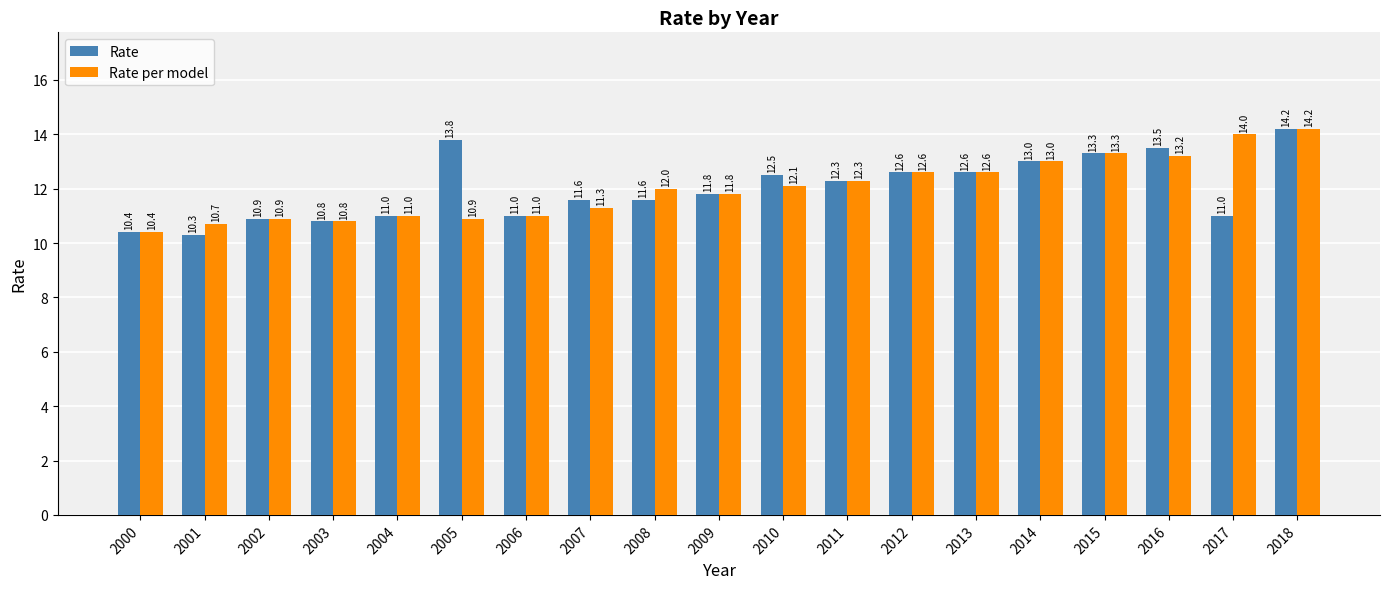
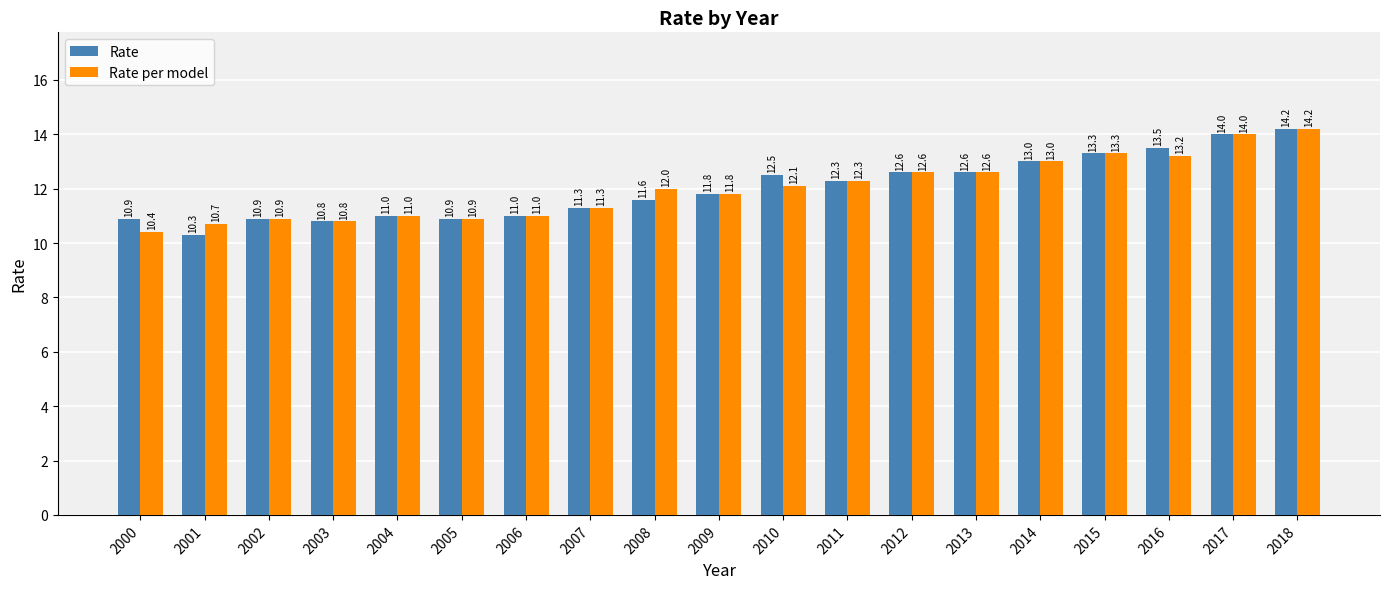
Rate, 2000: 10.4 -> 10.9
Rate, 2005: 13.8 -> 10.9
Rate, 2007: 11.6 -> 11.3
Rate, 2017: 11.0 -> 14.0
